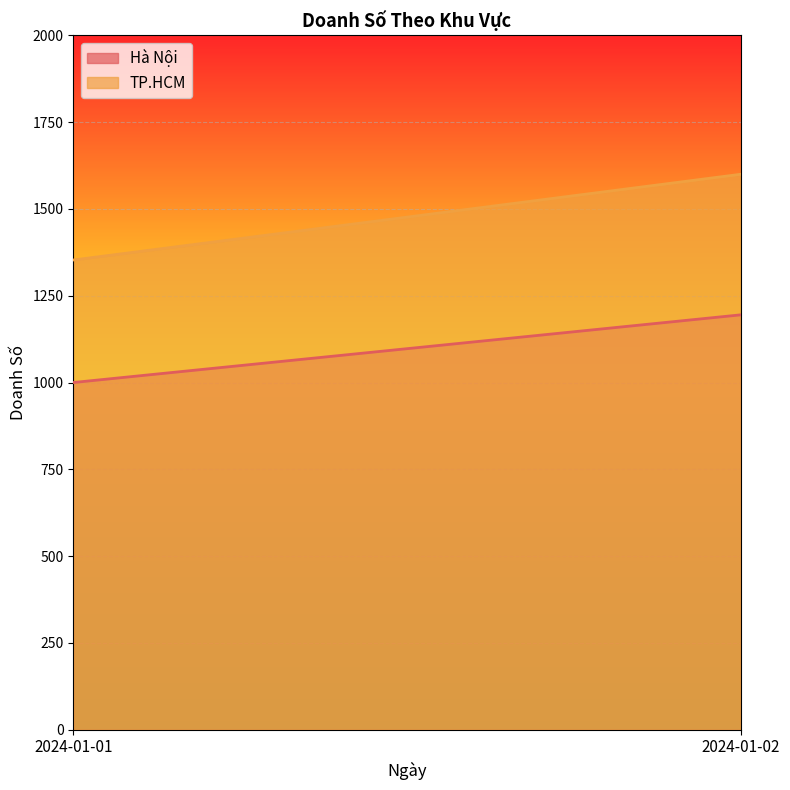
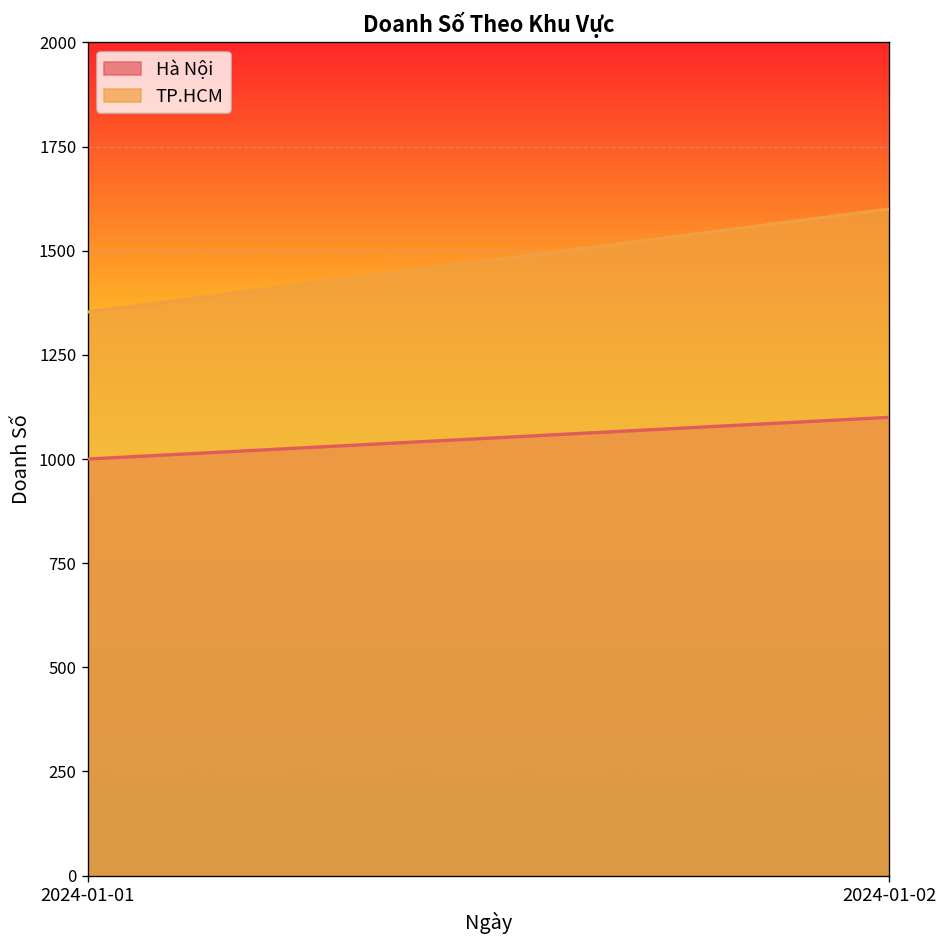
Hà Nội, 2024-01-02: 1200 -> 1100
